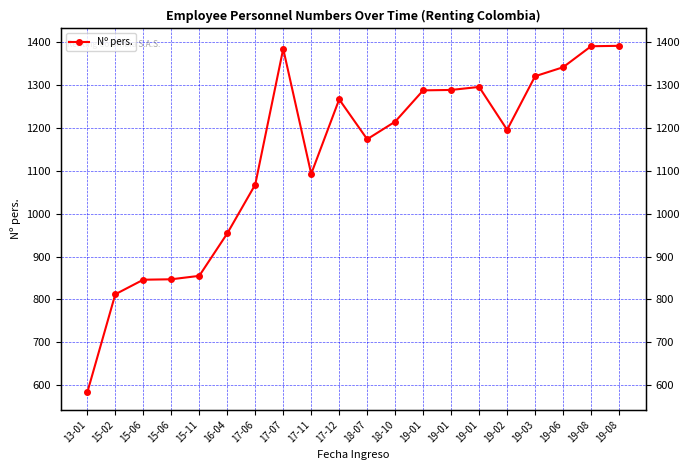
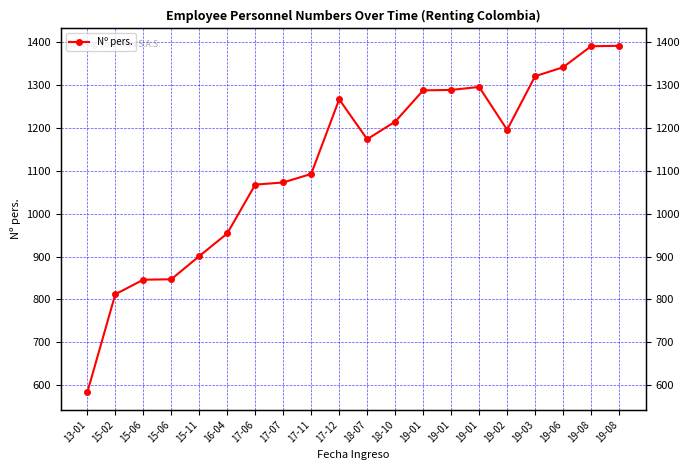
15-11: 860 -> 900
17-07: 1390 -> 1070
